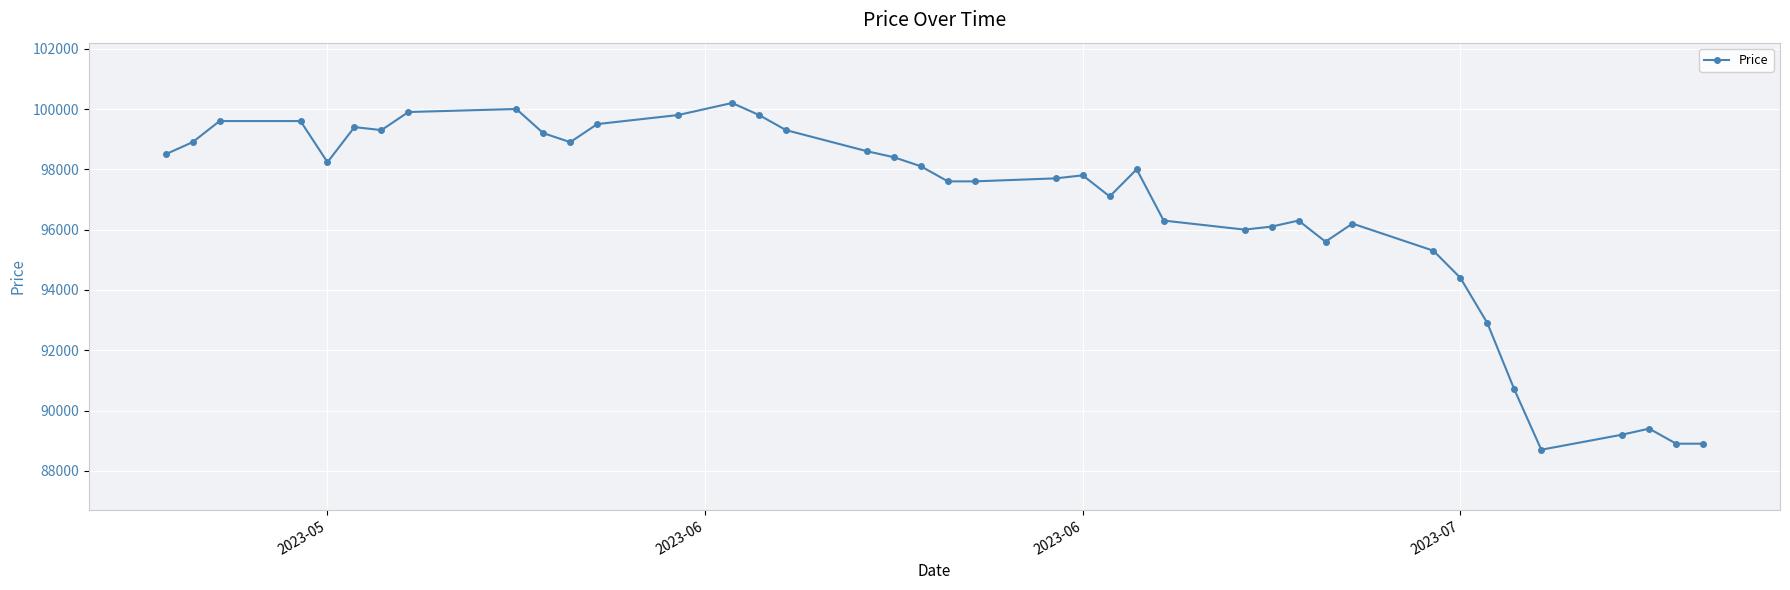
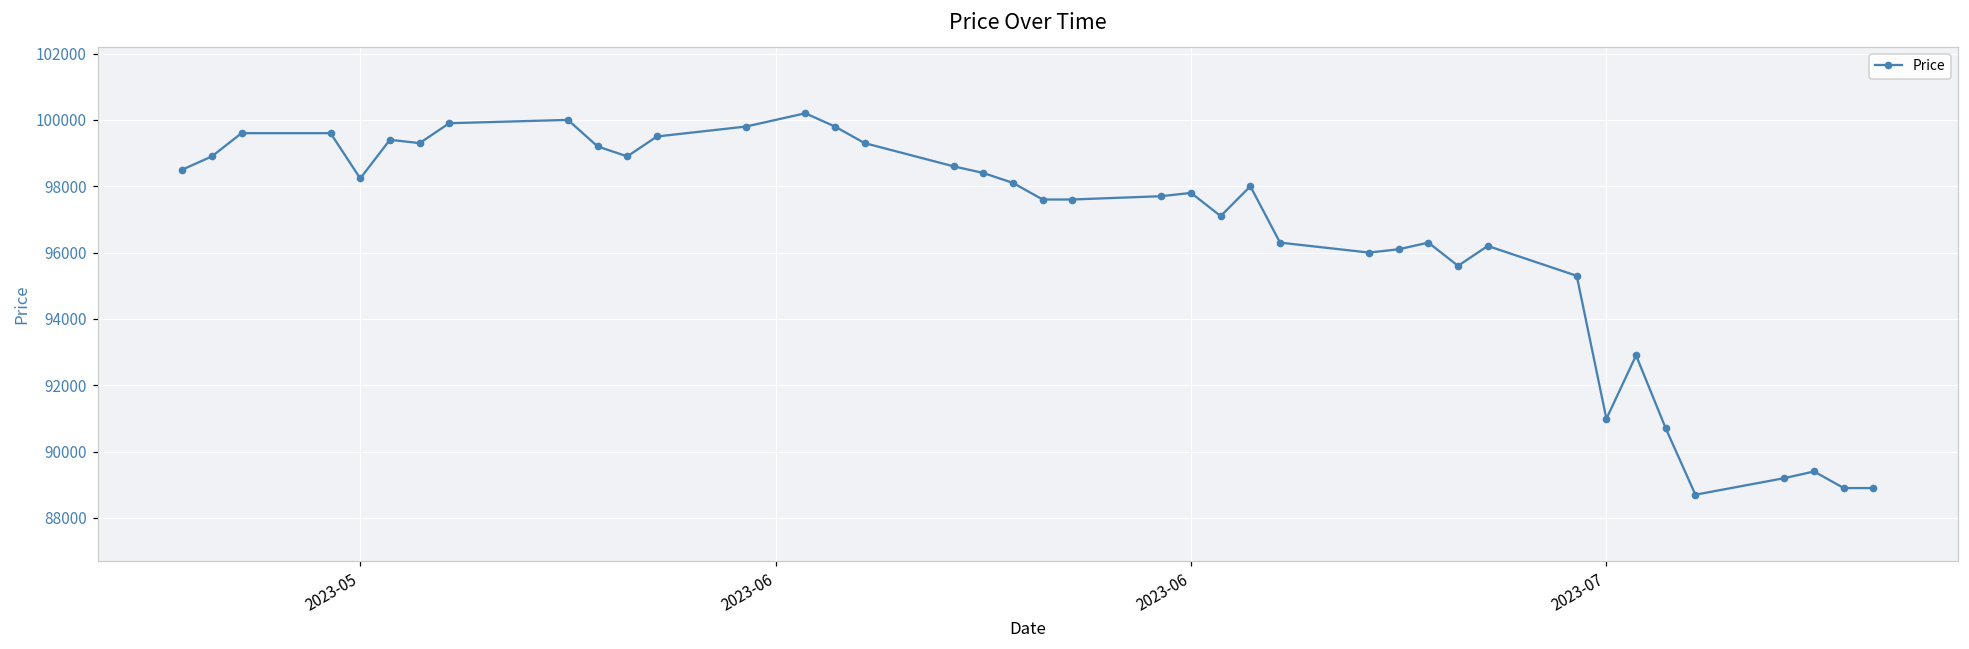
2023-07: 94400 -> 91000
